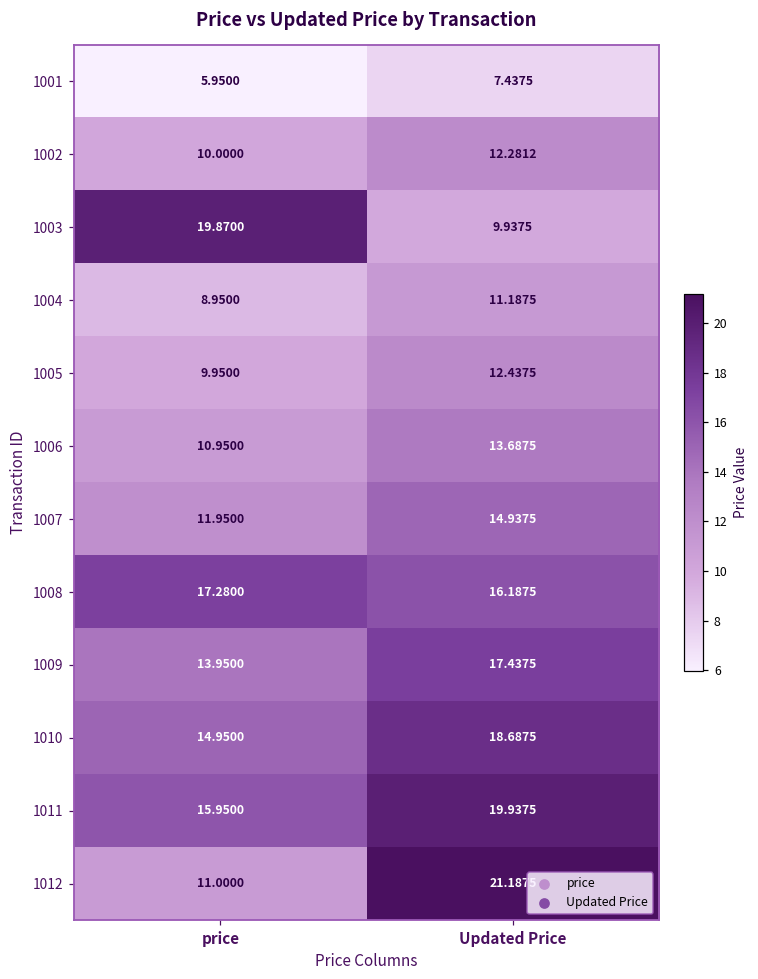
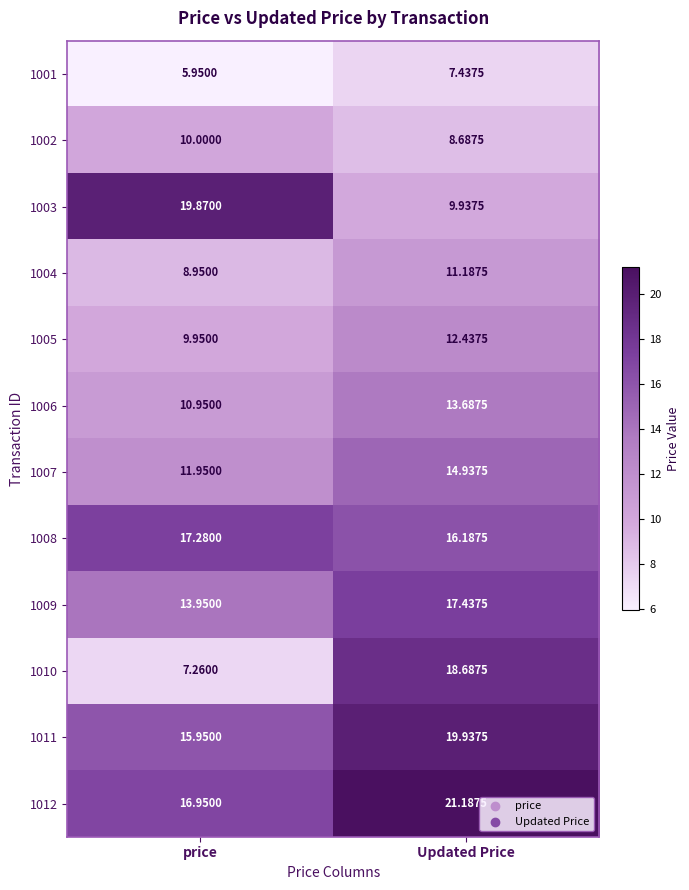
1002, Updated Price: 12.2812 -> 8.6875
1010, price: 14.9500 -> 7.2600
1012, price: 11.0000 -> 16.9500
